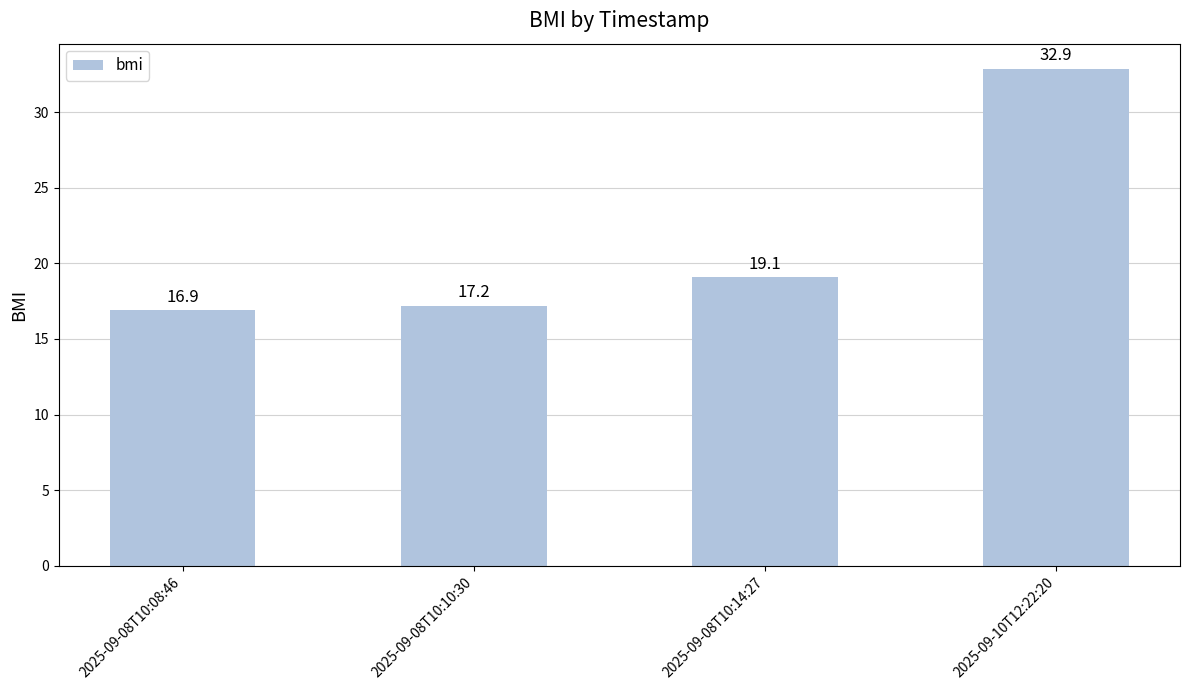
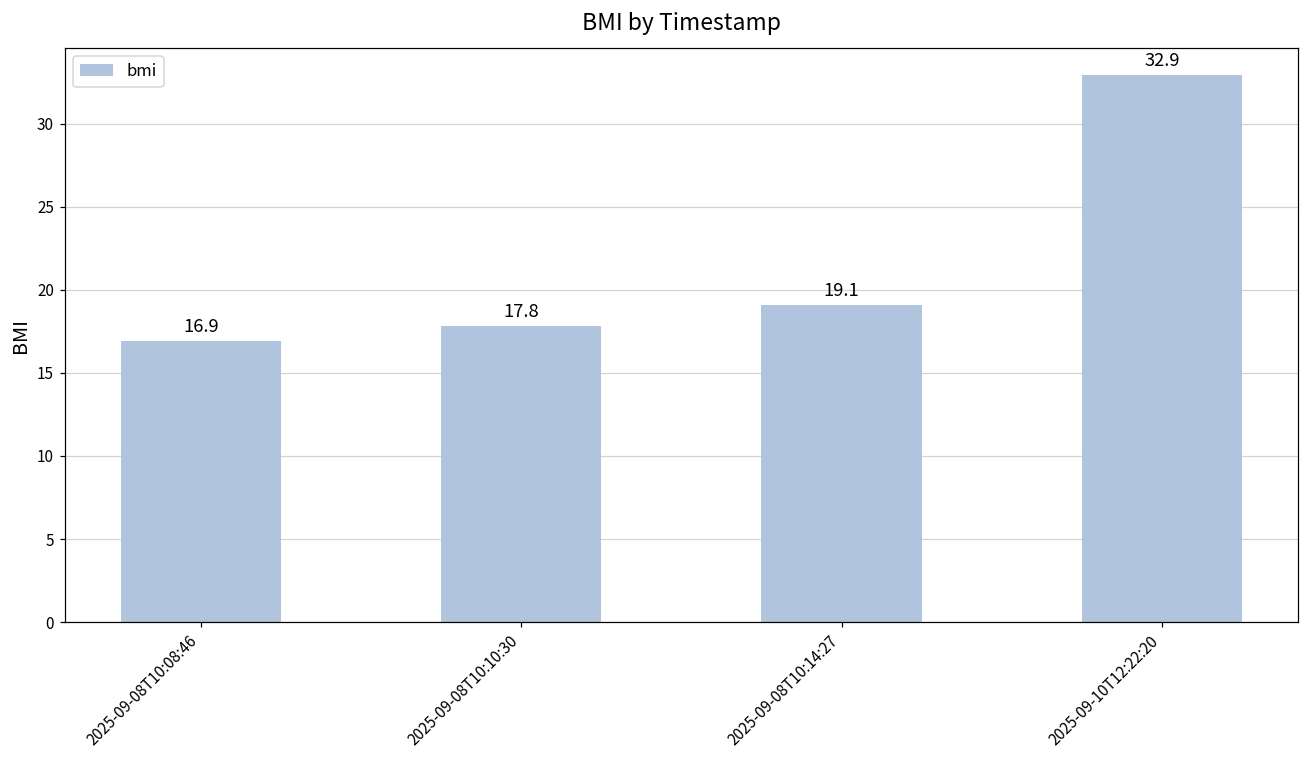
2025-09-08T10:10:30: 17.2 -> 17.8
